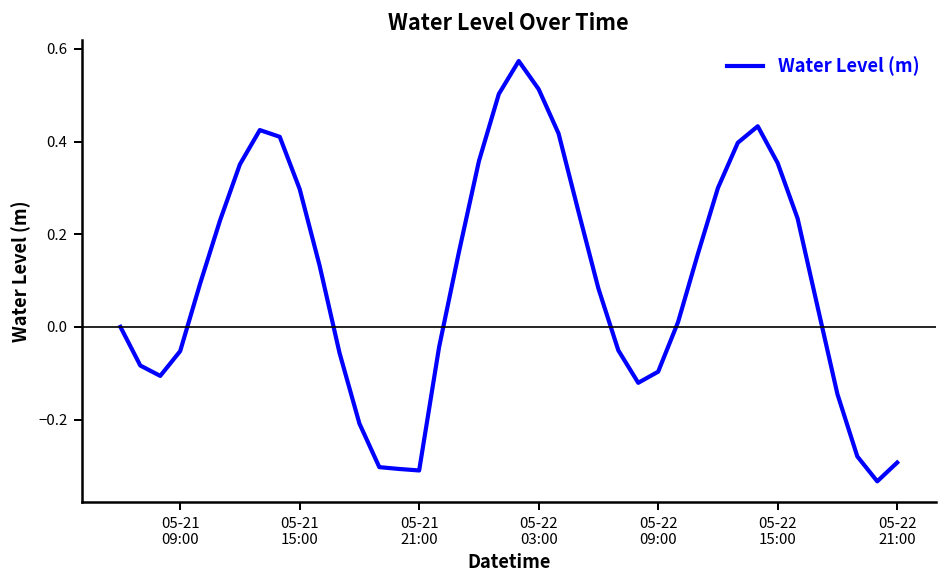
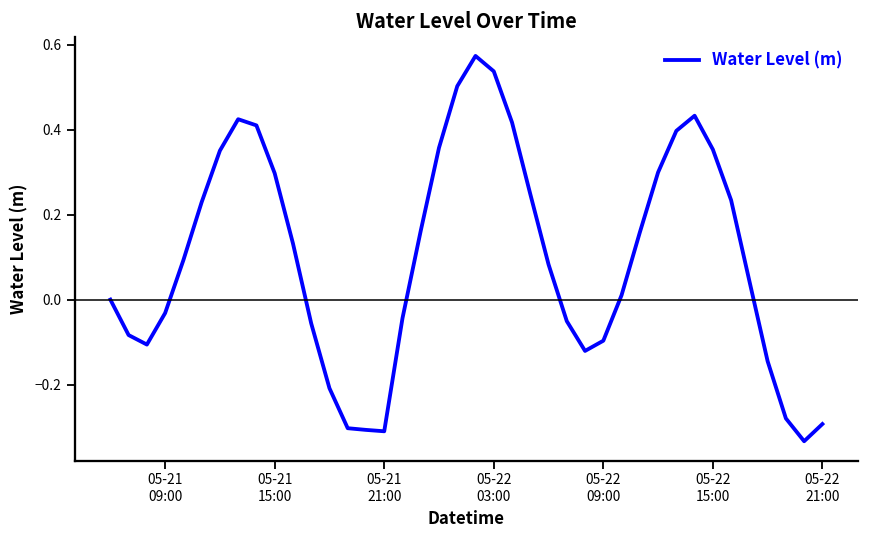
05-21 09:00: -0.05 -> -0.03
05-22 03:00: 0.51 -> 0.54
